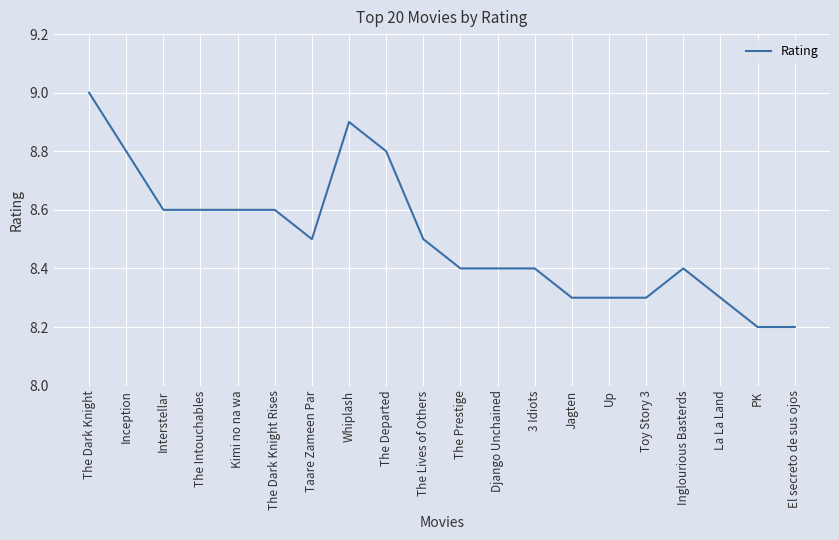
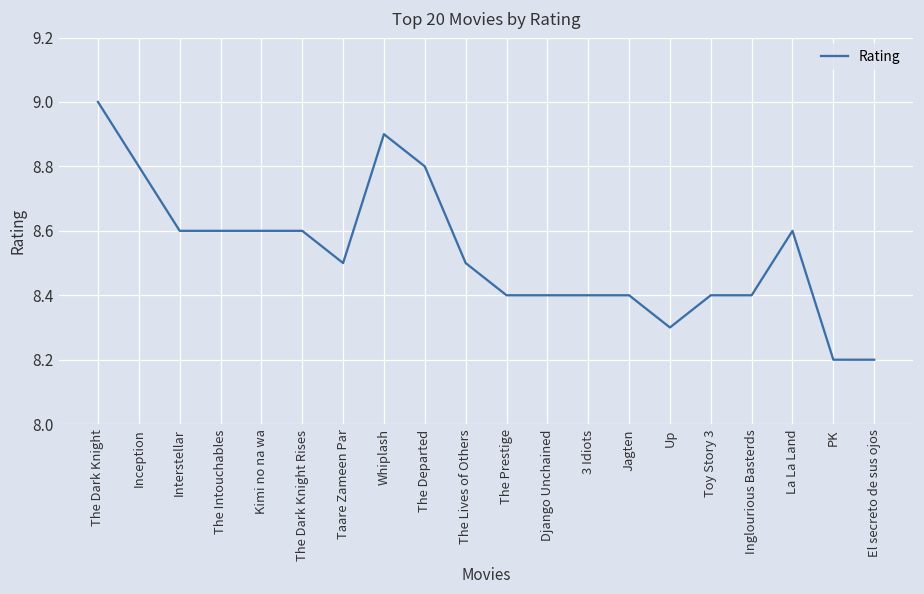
Jagten: 8.3 -> 8.4
Toy Story 3: 8.3 -> 8.4
La La Land: 8.3 -> 8.6
